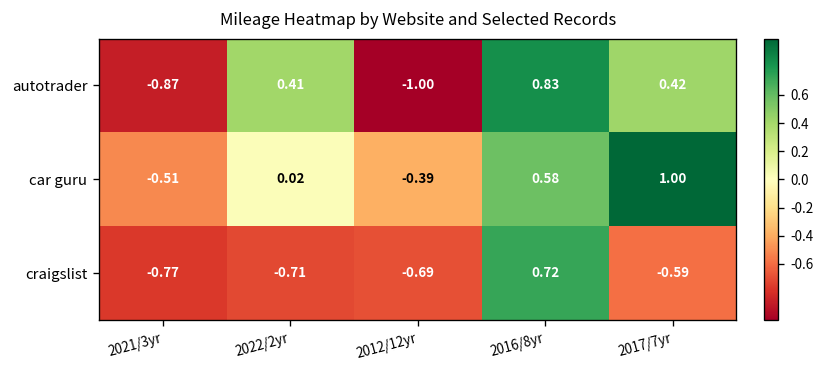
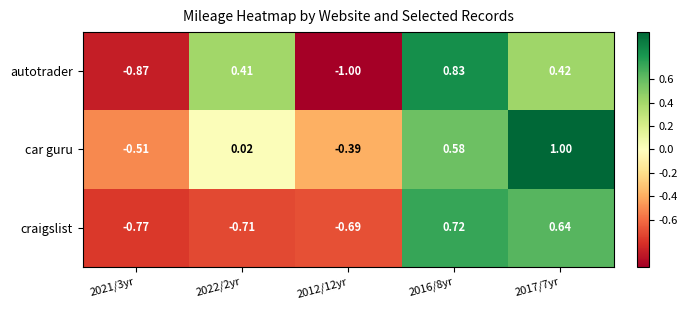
craigslist, 2017/7yr: -0.59 -> 0.64
